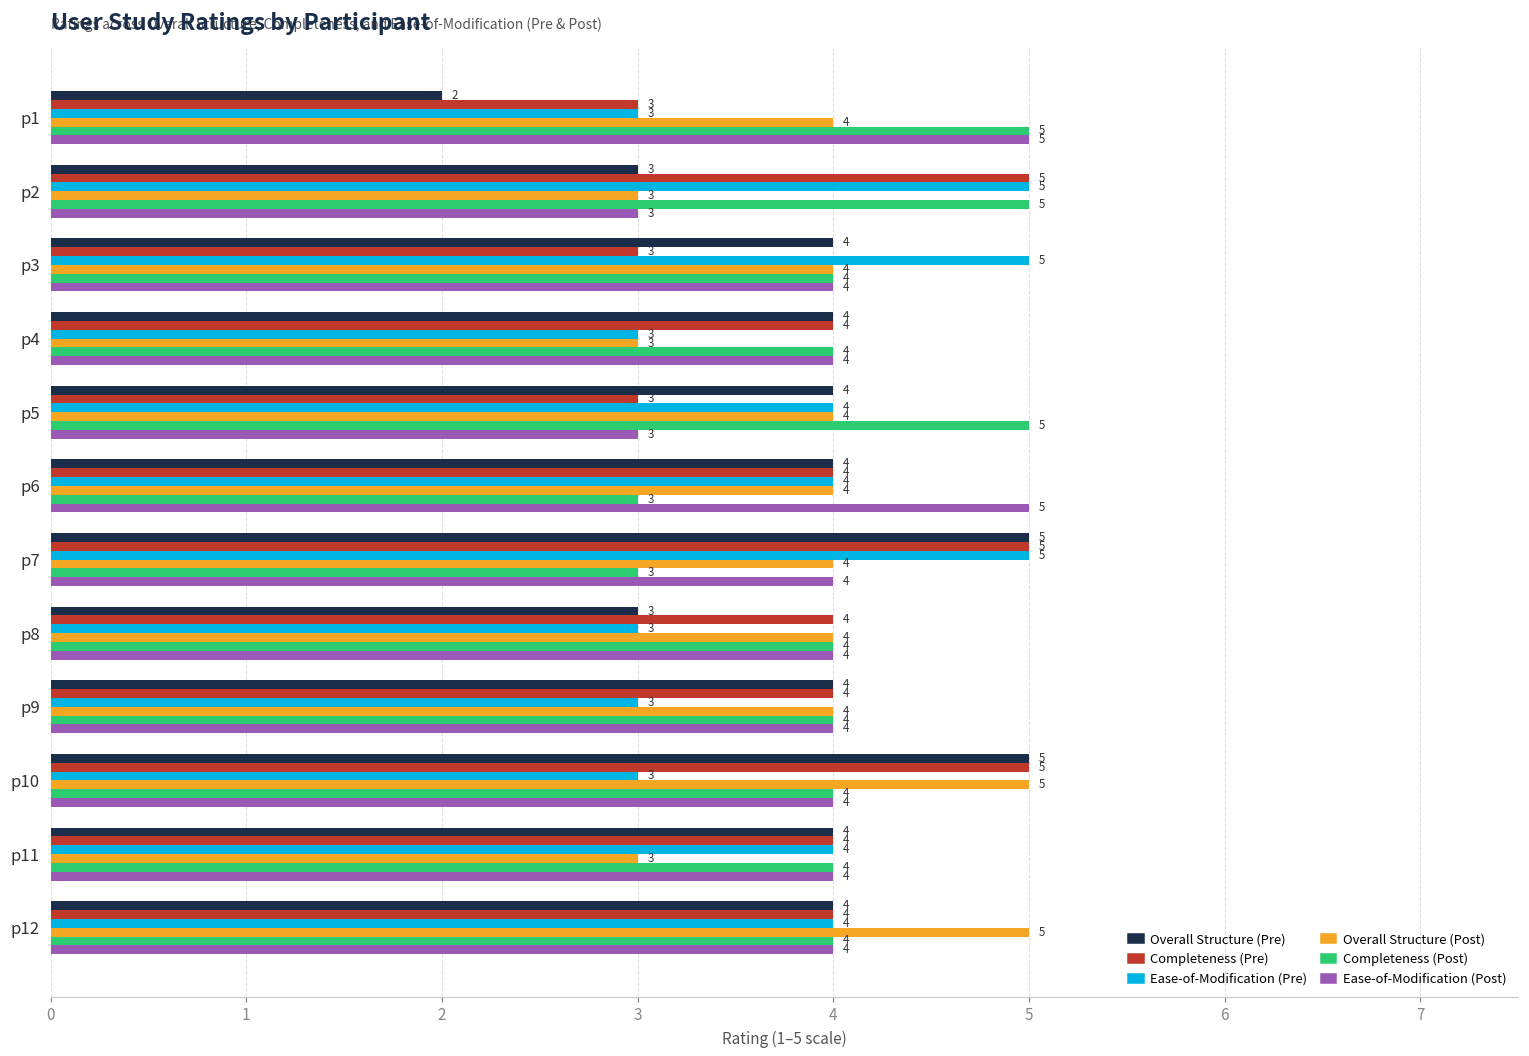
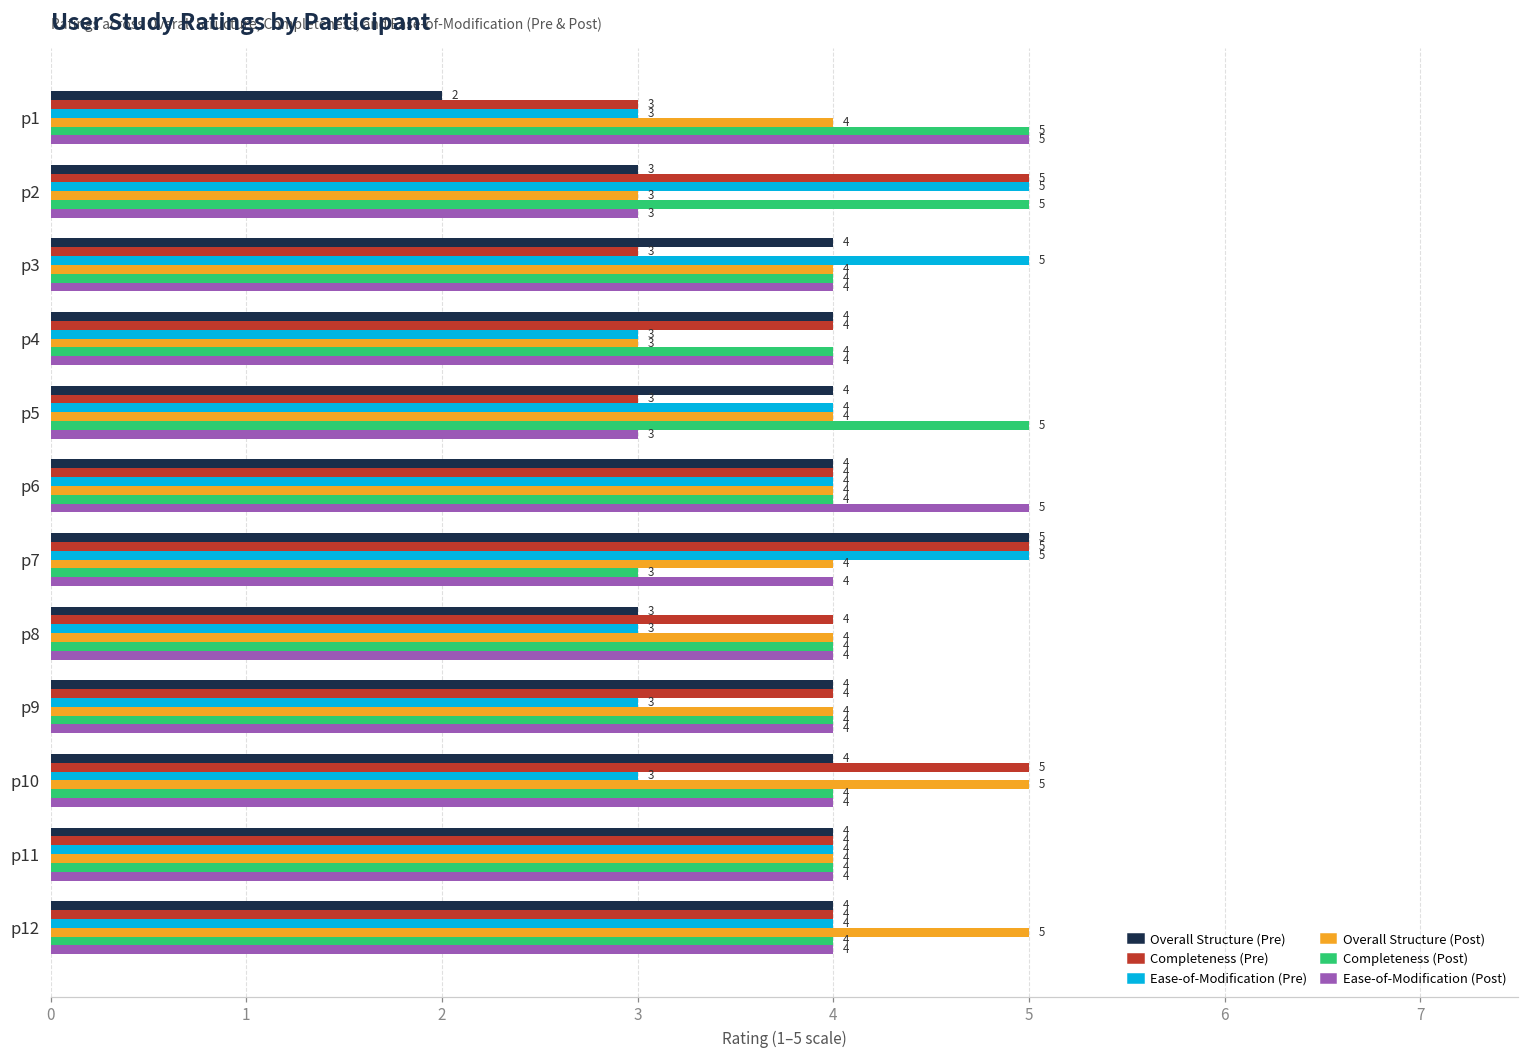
Completeness (Post), p6: 3 -> 4
Overall Structure (Pre), p10: 5 -> 4
Overall Structure (Post), p11: 3 -> 4
